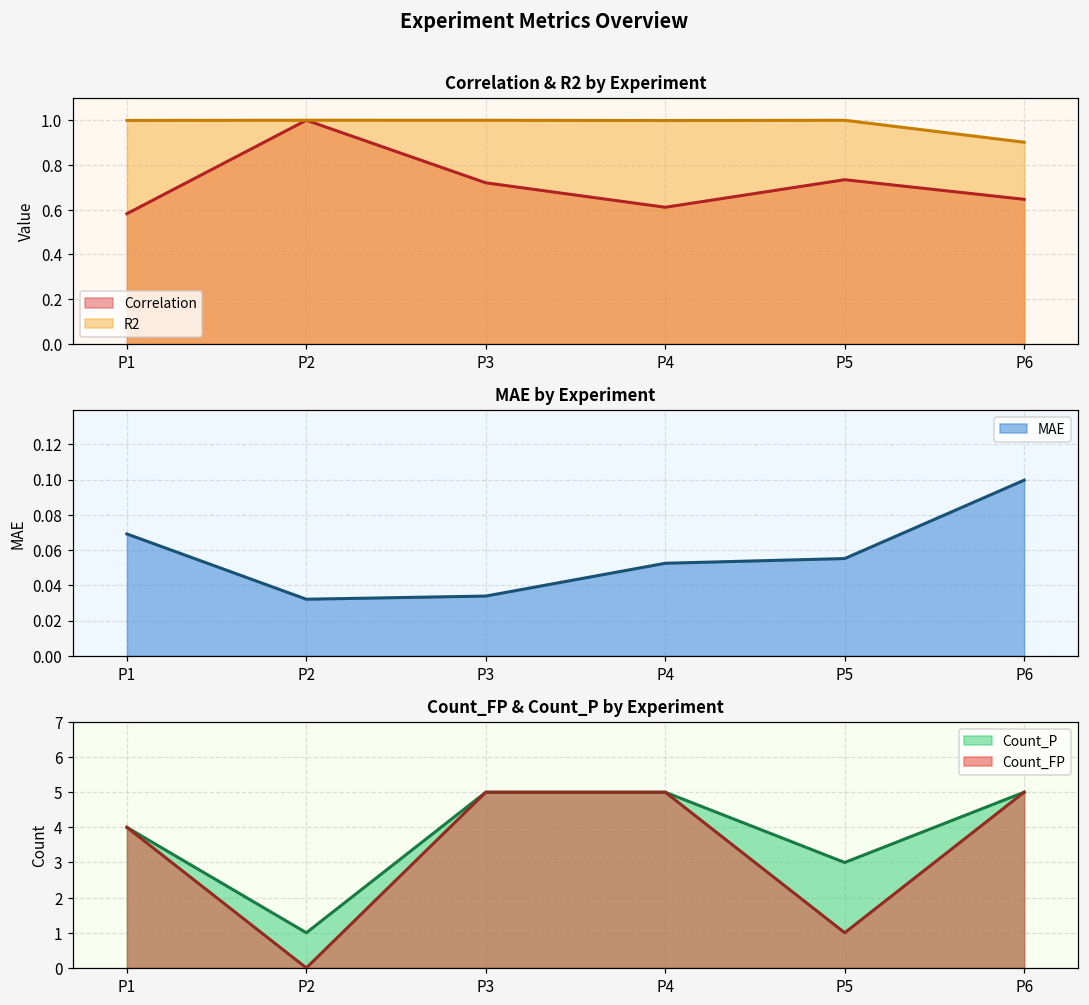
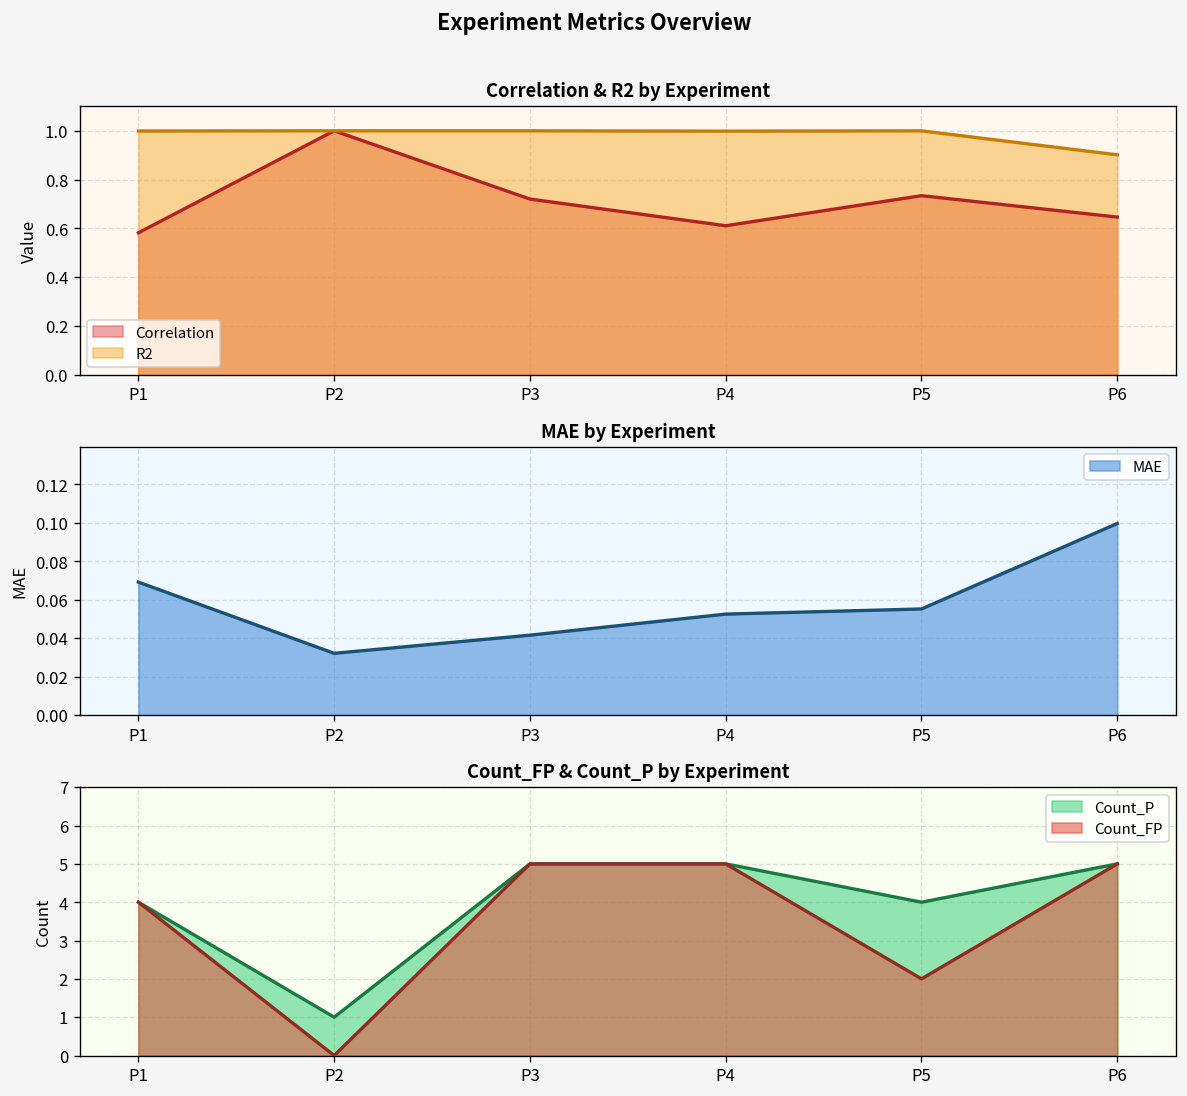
MAE by Experiment, P3: 0.034 -> 0.042
Count_FP & Count_P by Experiment, Count_P, P5: 3 -> 4
Count_FP & Count_P by Experiment, Count_FP, P5: 1 -> 2
